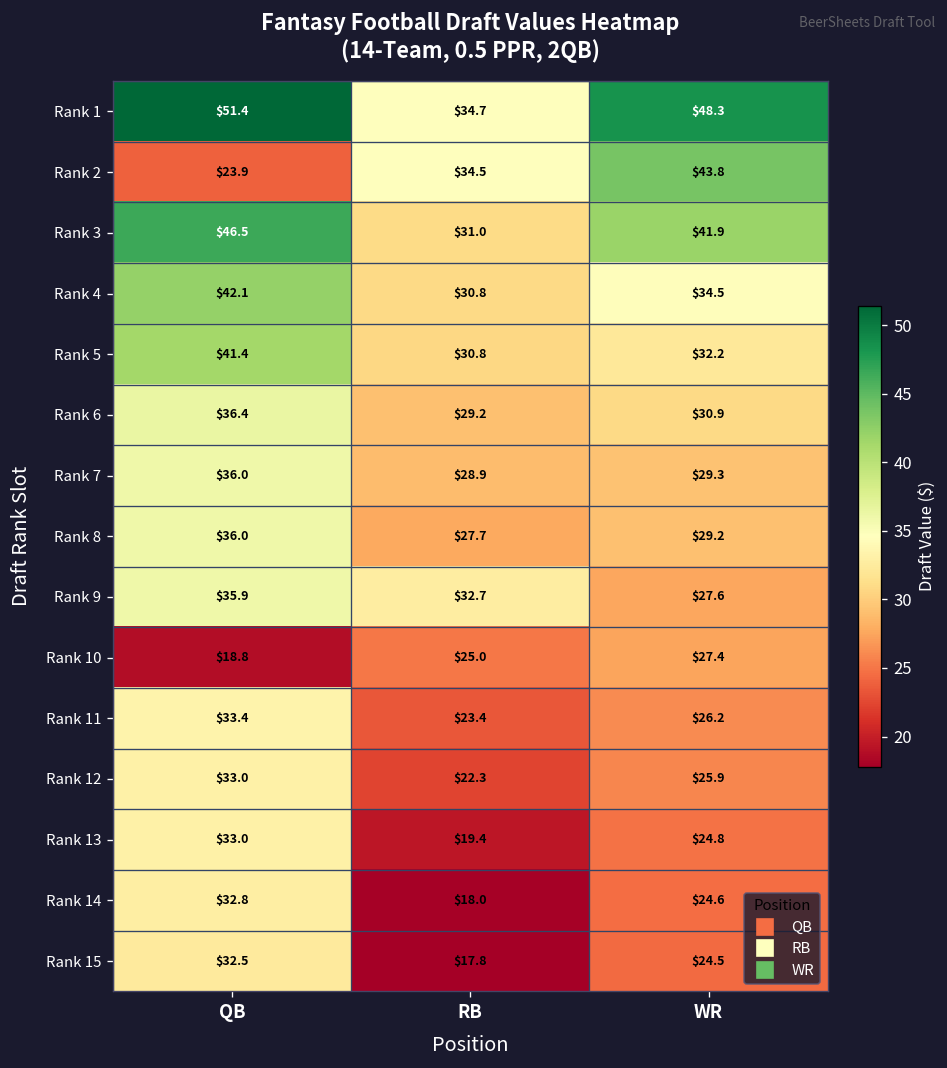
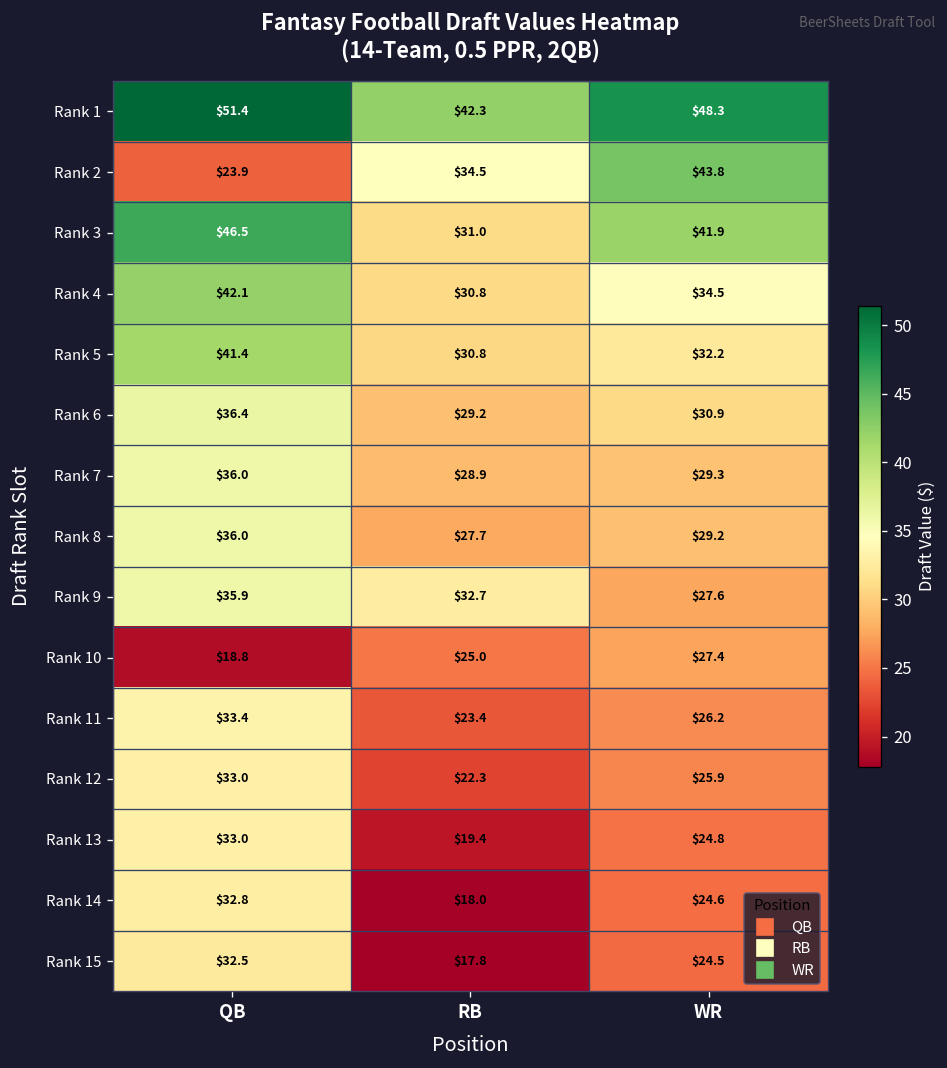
Rank 1, RB: $34.7 -> $42.3
